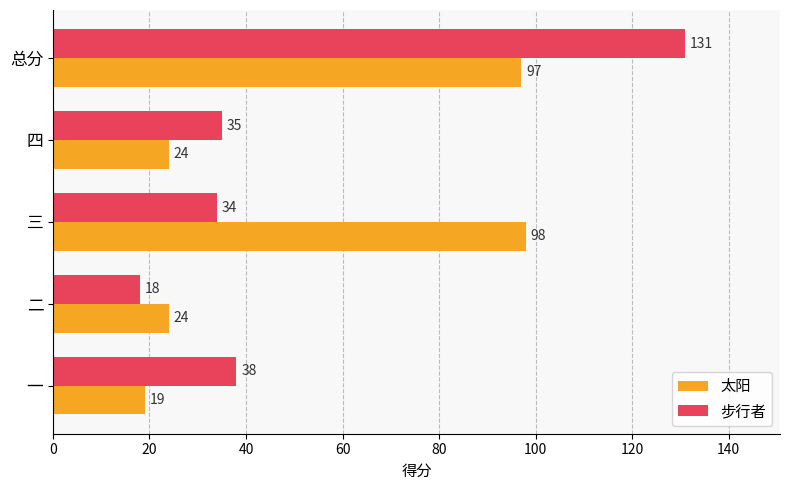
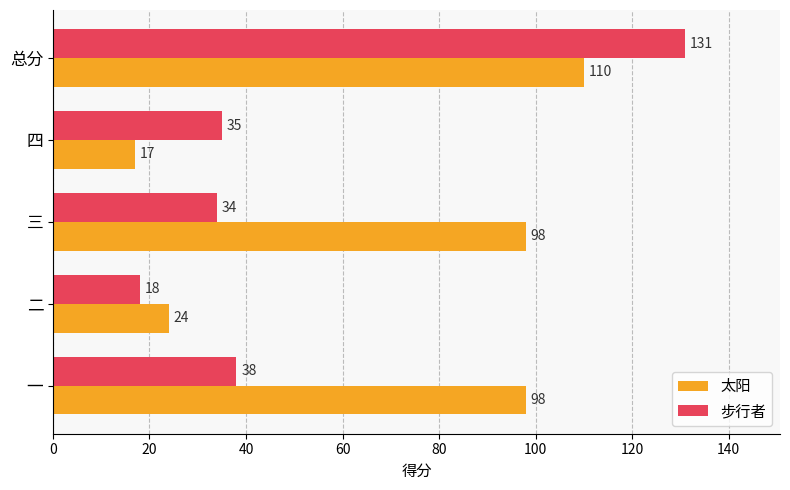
太阳, 总分: 97 -> 110
太阳, 四: 24 -> 17
太阳, 一: 19 -> 98
